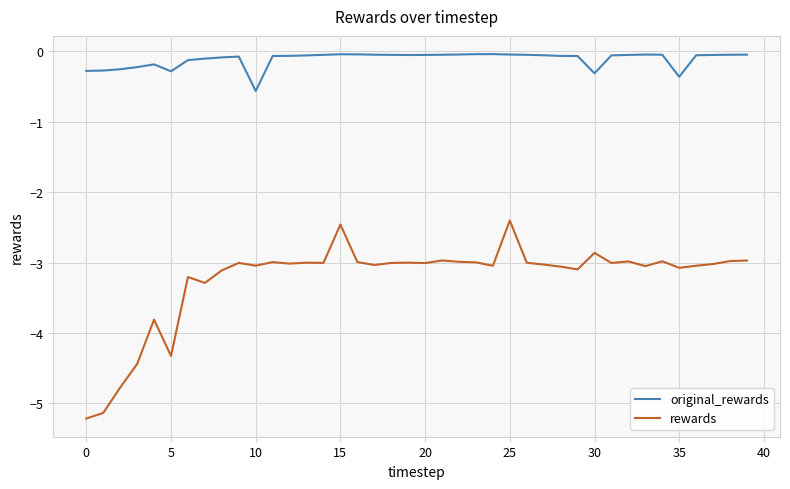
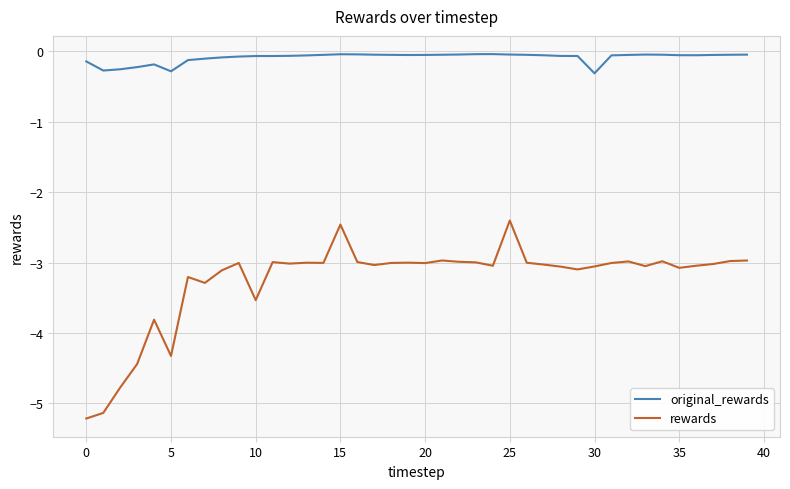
original_rewards, 0: -0.3 -> -0.1
original_rewards, 10: -0.6 -> -0.1
rewards, 10: -3.0 -> -3.5
rewards, 30: -2.9 -> -3.1
original_rewards, 35: -0.4 -> -0.1
